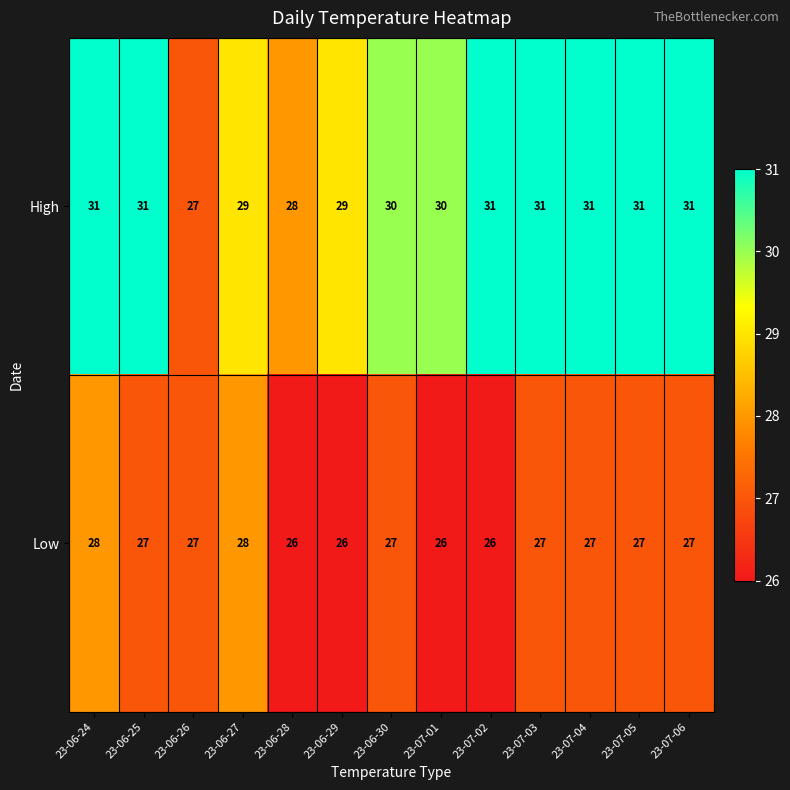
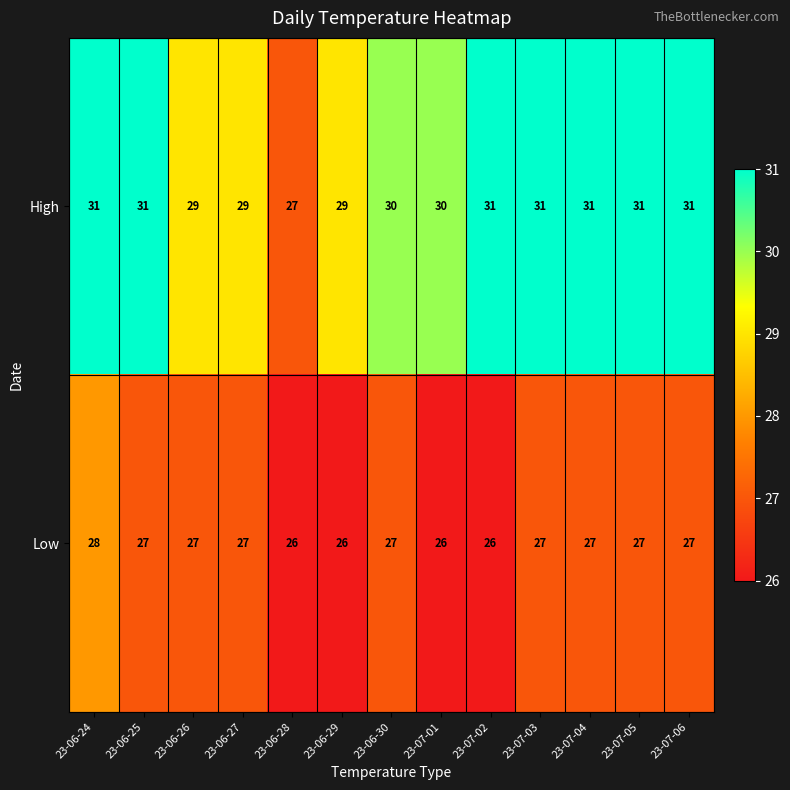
High, 23-06-26: 27 -> 29
High, 23-06-28: 28 -> 27
Low, 23-06-27: 28 -> 27
